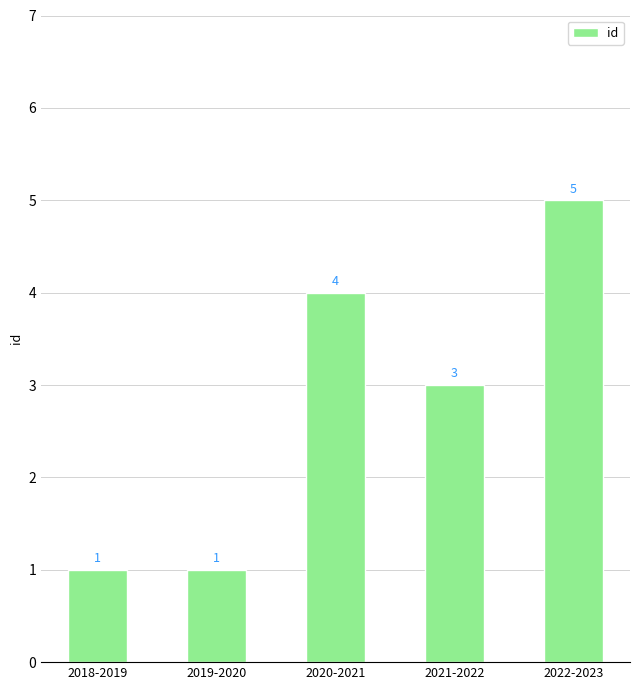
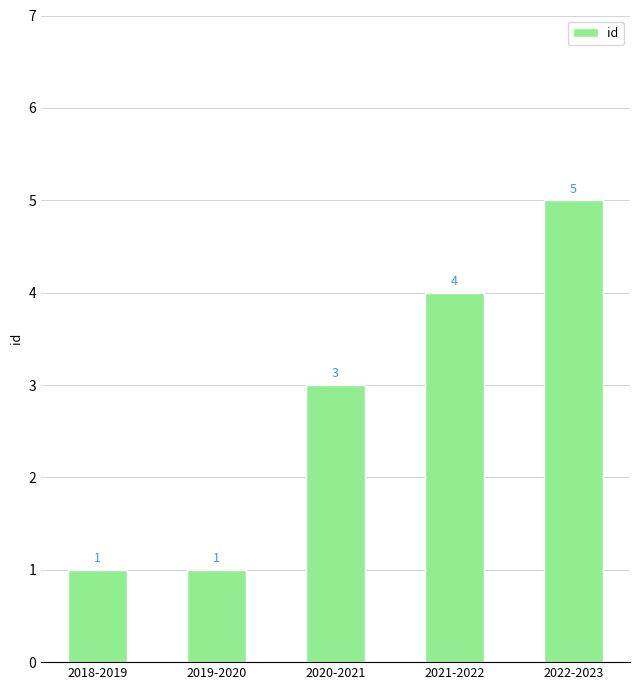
2020-2021: 4 -> 3
2021-2022: 3 -> 4
